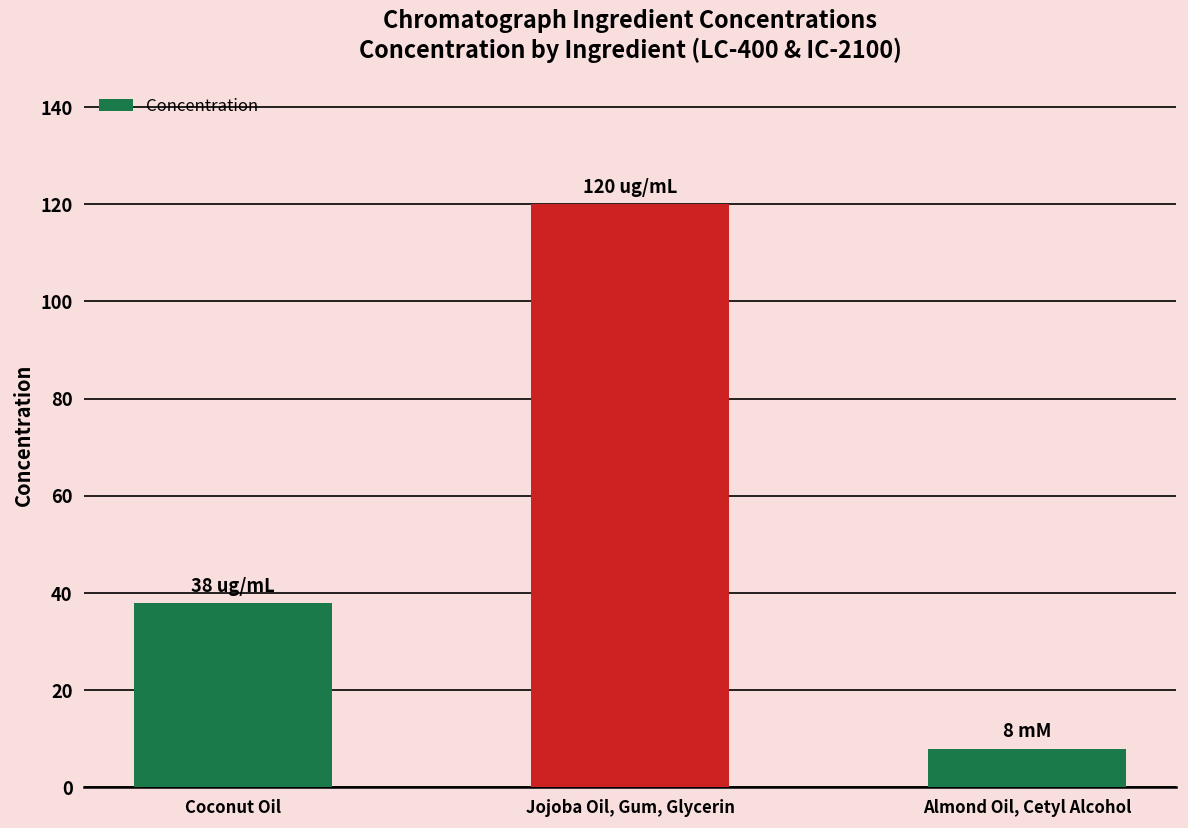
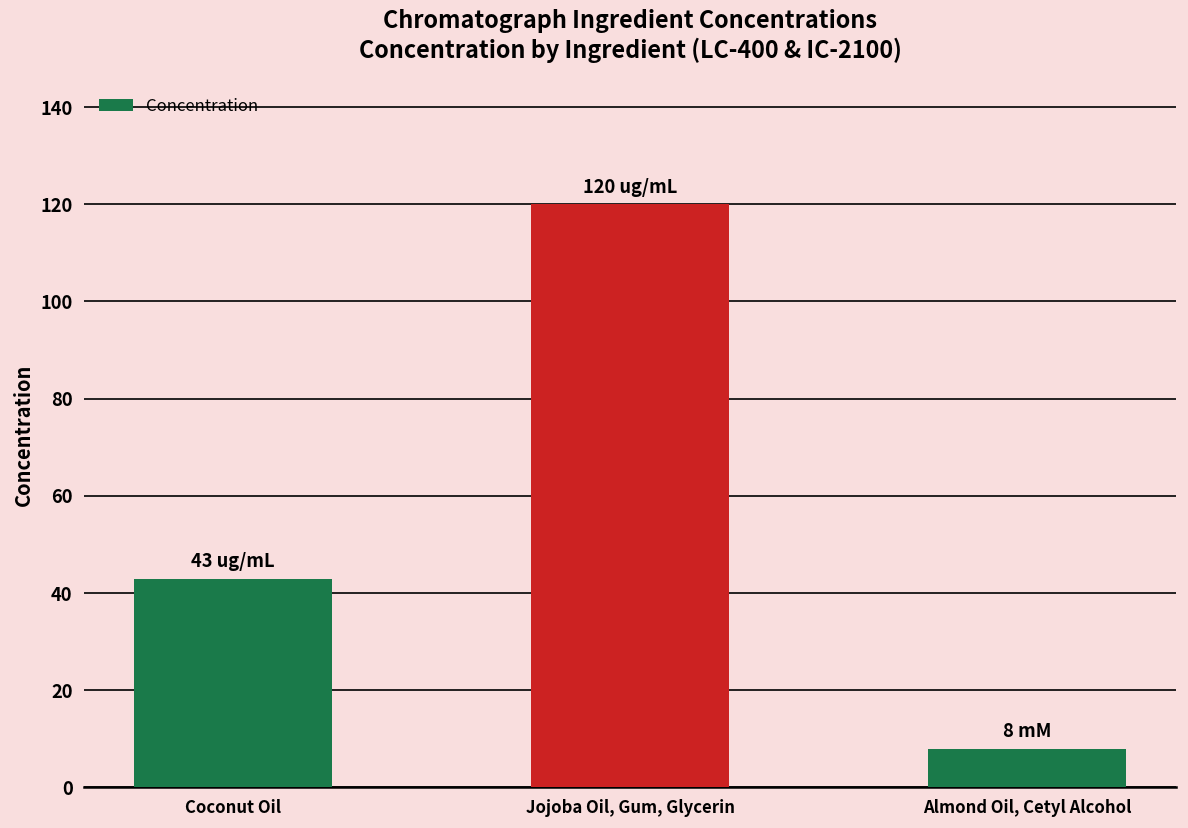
Coconut Oil: 38 -> 43
